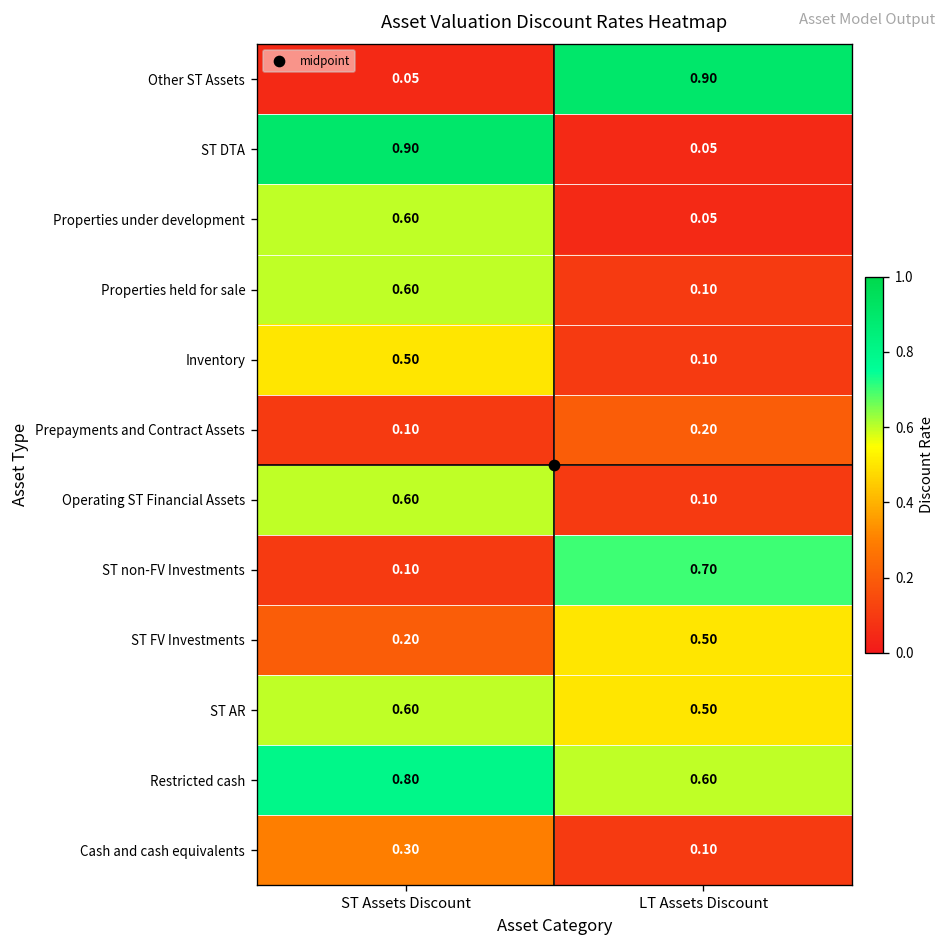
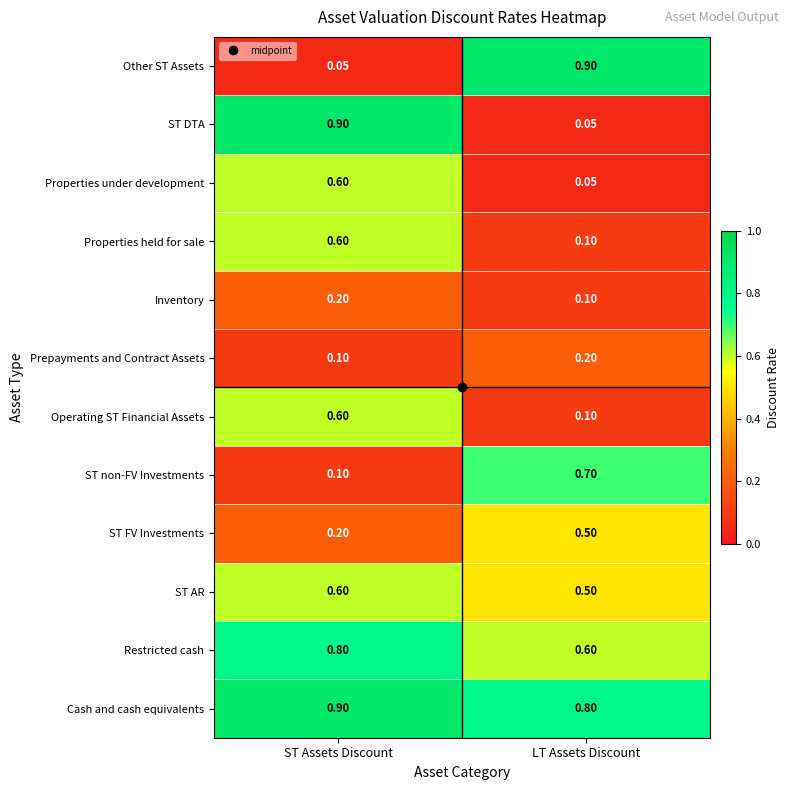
Inventory, ST Assets Discount: 0.50 -> 0.20
Cash and cash equivalents, ST Assets Discount: 0.30 -> 0.90
Cash and cash equivalents, LT Assets Discount: 0.10 -> 0.80
